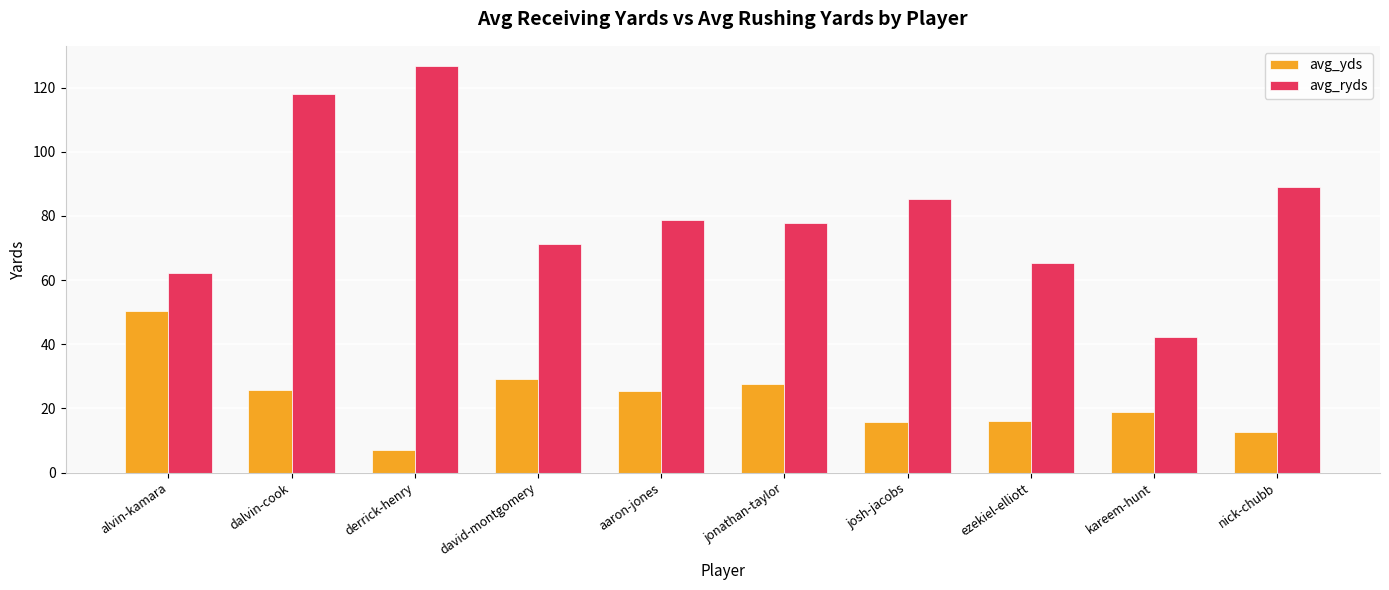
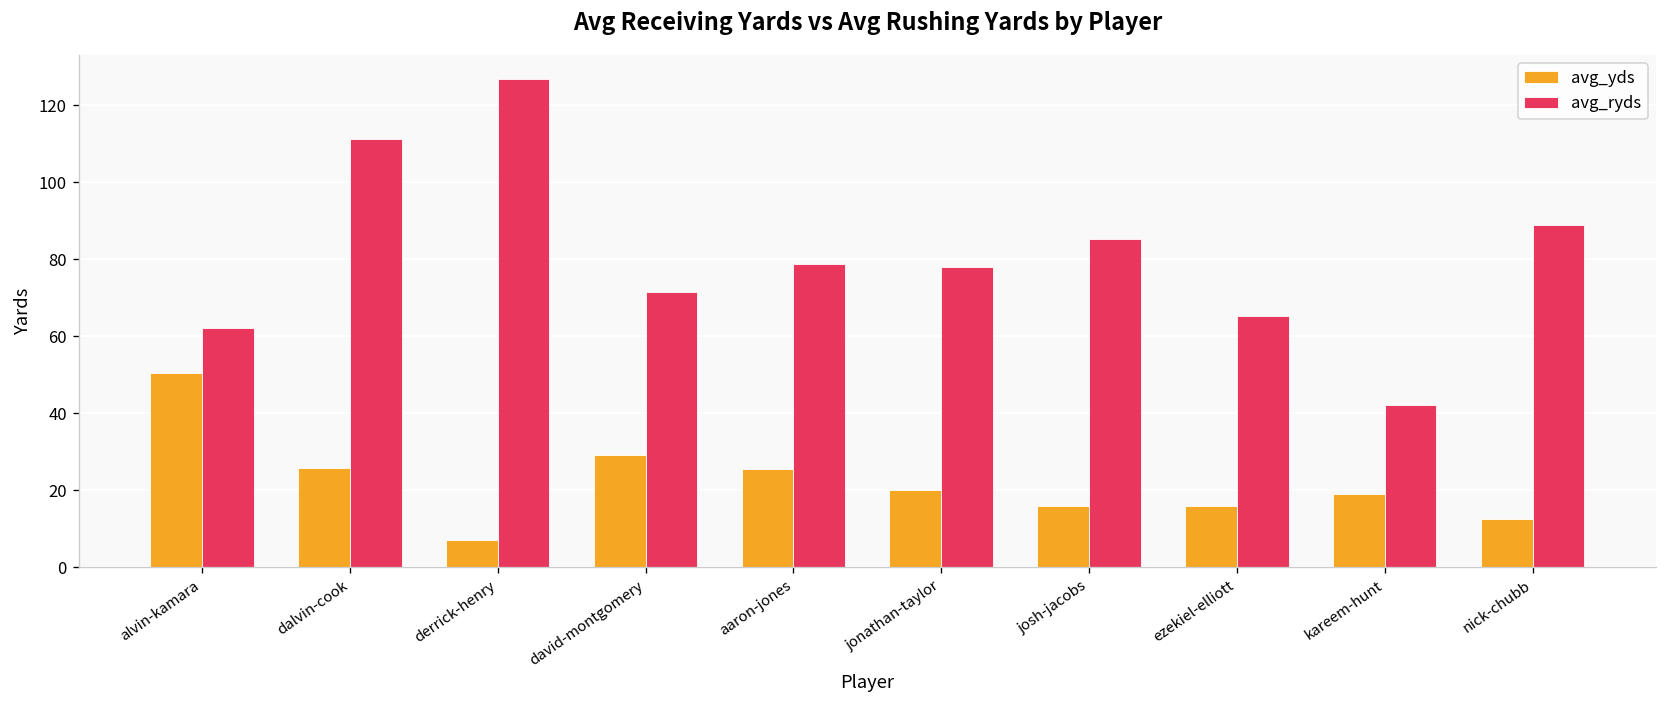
avg_ryds, dalvin-cook: 118 -> 111
avg_yds, jonathan-taylor: 27 -> 20
